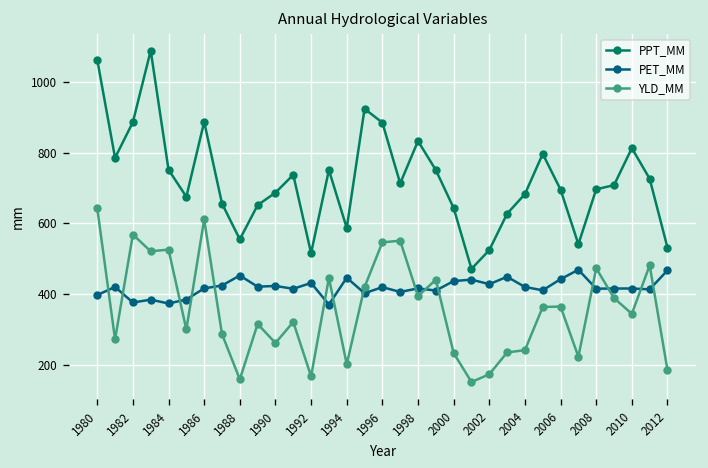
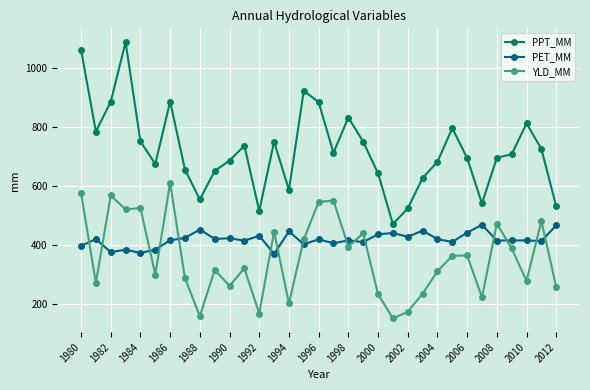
YLD_MM, 1980: 640 -> 580
YLD_MM, 2004: 240 -> 310
YLD_MM, 2010: 340 -> 280
YLD_MM, 2012: 190 -> 260
